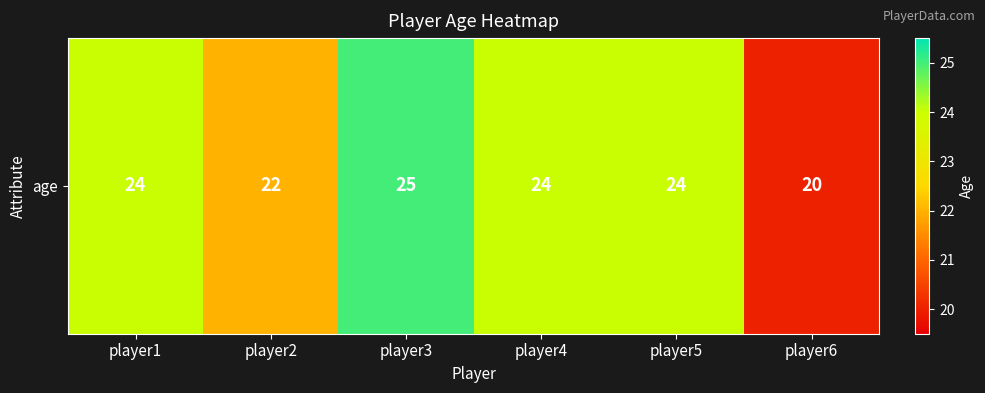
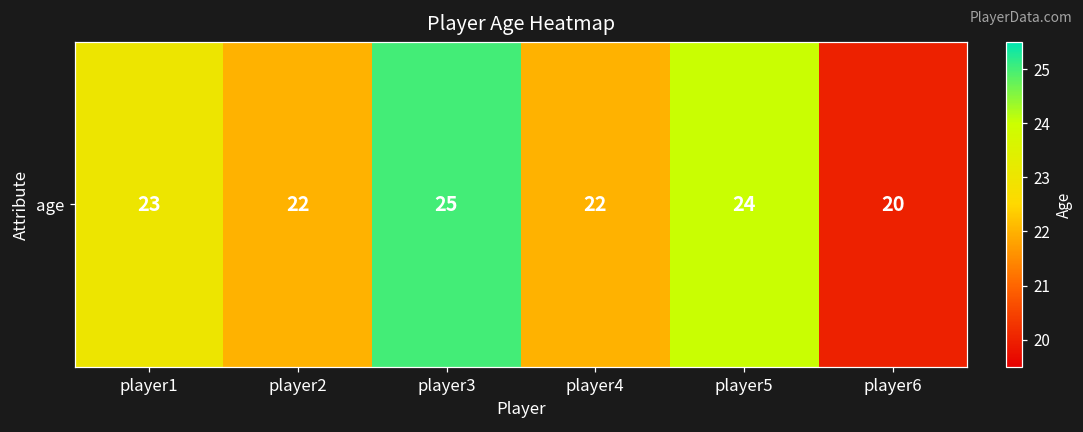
age, player1: 24 -> 23
age, player4: 24 -> 22
